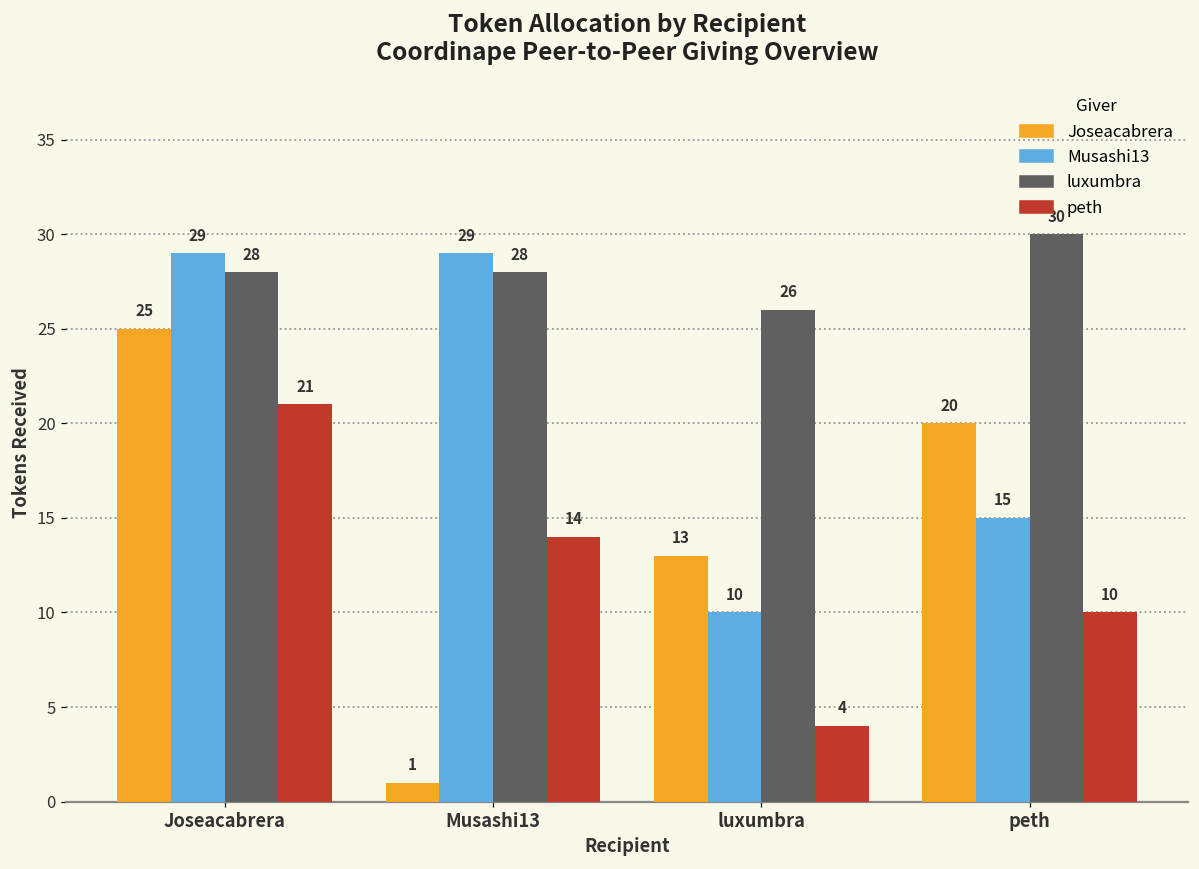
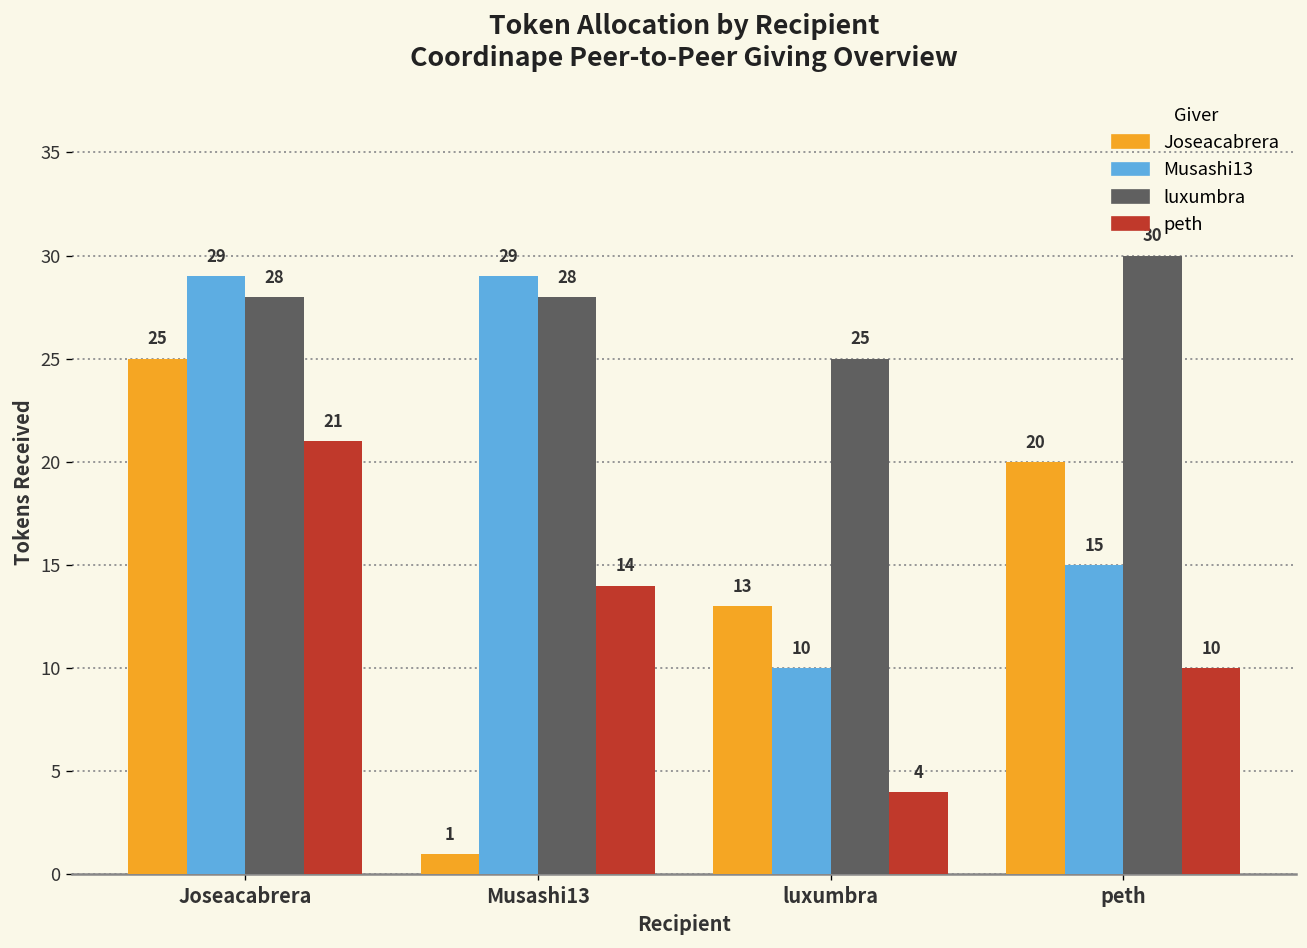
luxumbra, luxumbra: 26 -> 25
